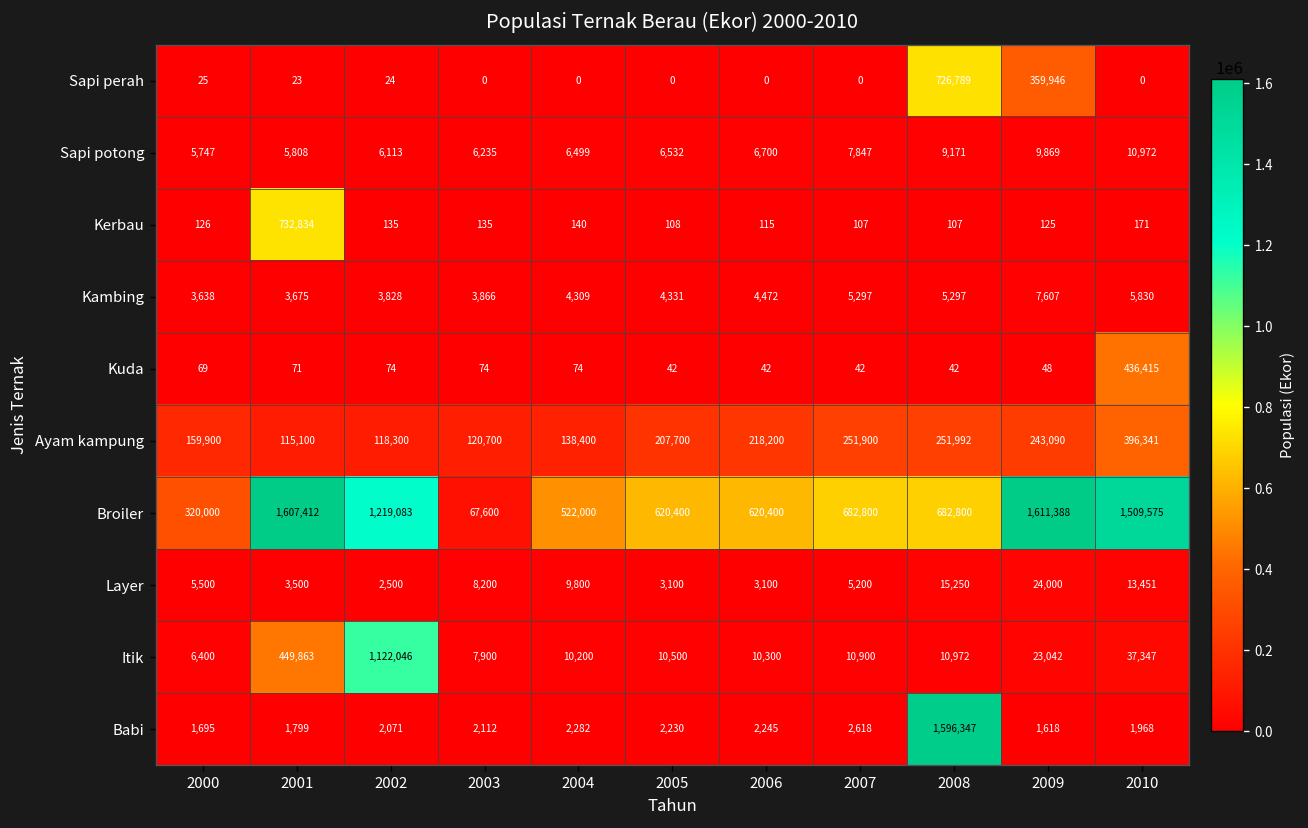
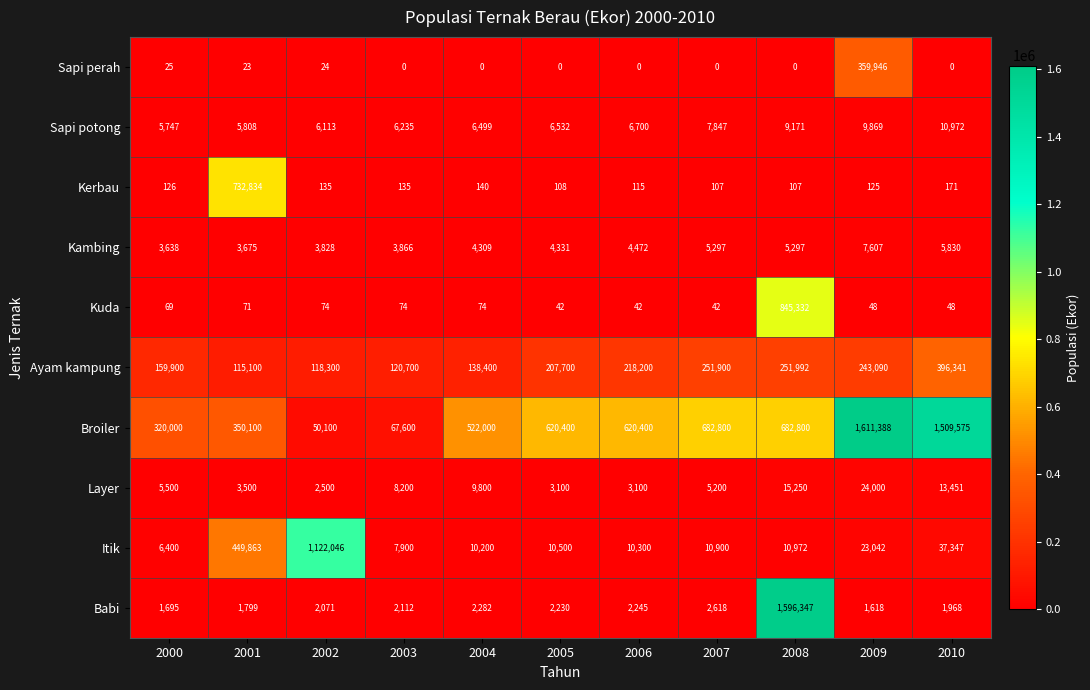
Sapi perah, 2008: 726,789 -> 0
Kuda, 2008: 42 -> 845,332
Kuda, 2010: 436,415 -> 48
Broiler, 2001: 1,607,412 -> 350,100
Broiler, 2002: 1,219,083 -> 50,100
